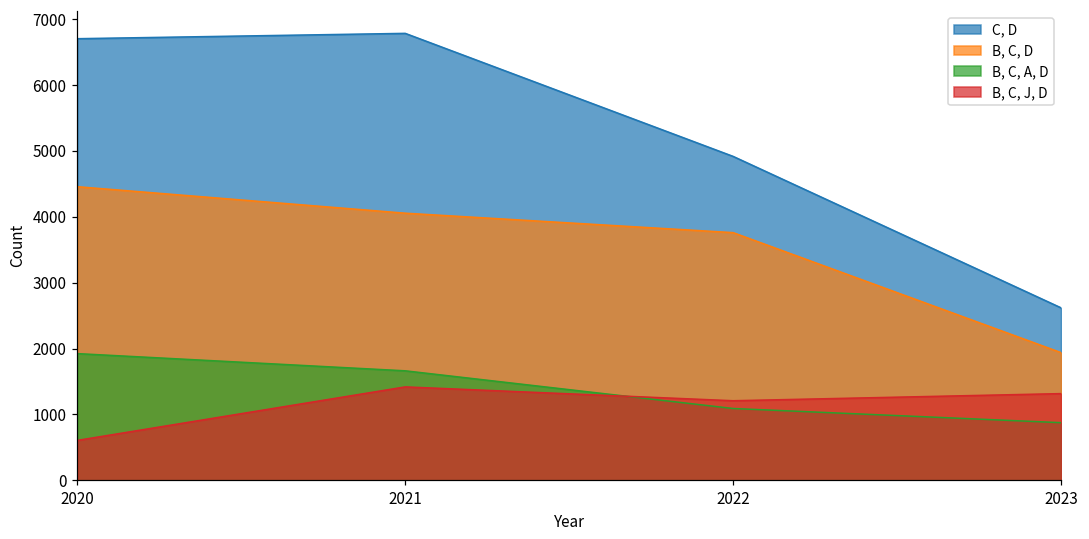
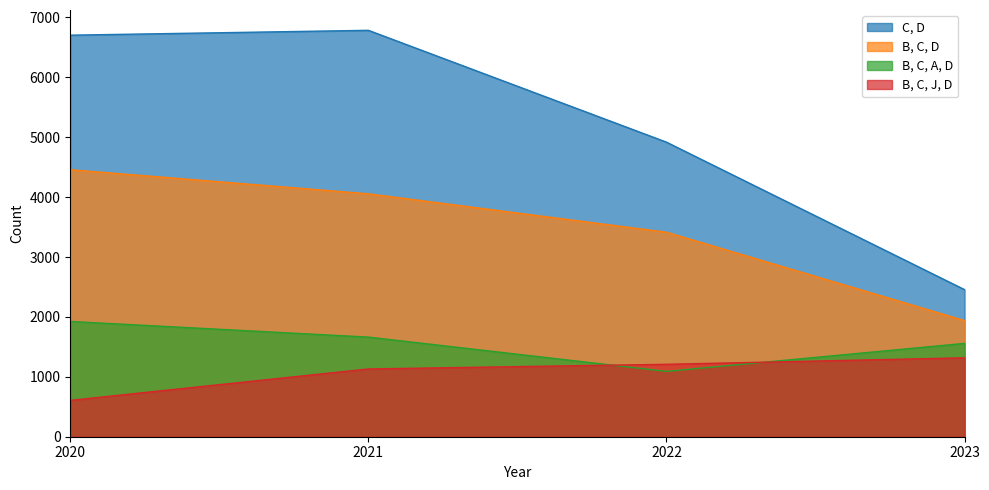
B, C, J, D, 2021: 1400 -> 1100
B, C, D, 2022: 3800 -> 3400
C, D, 2023: 2600 -> 2500
B, C, A, D, 2023: 900 -> 1600
